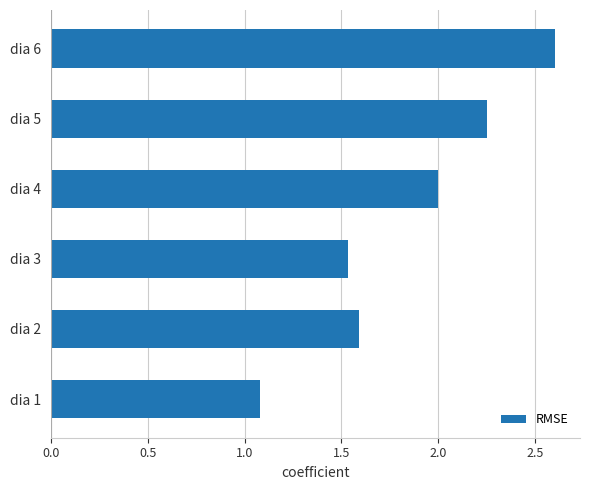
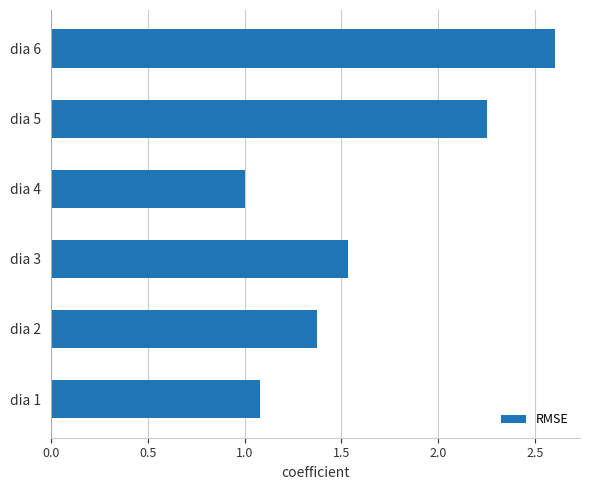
dia 4: 2 -> 1
dia 2: 1.59 -> 1.38
